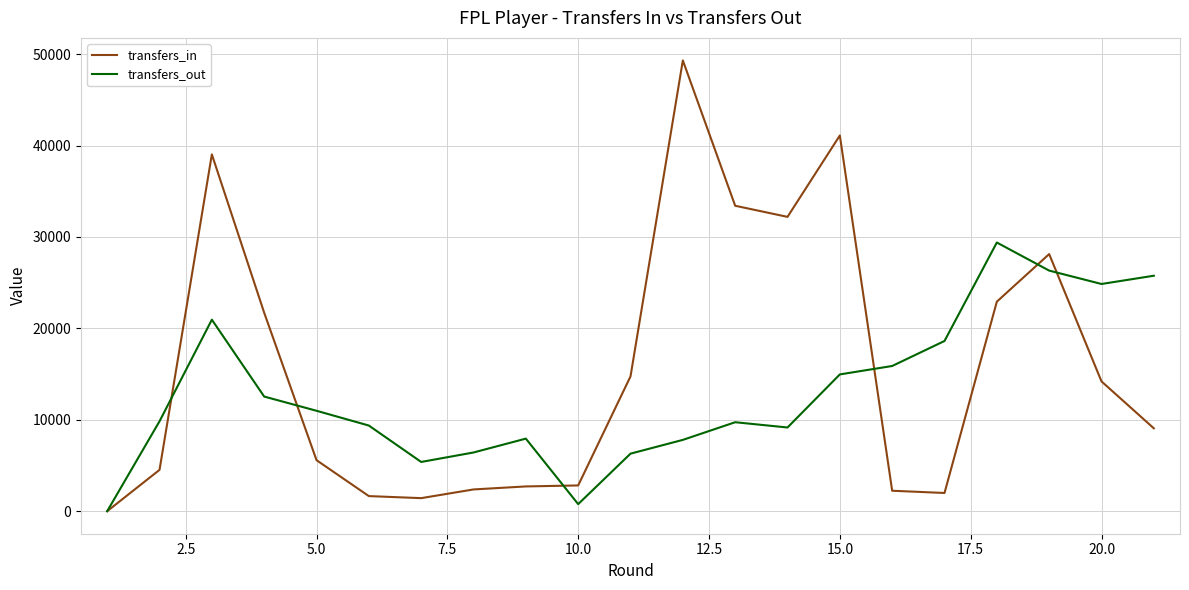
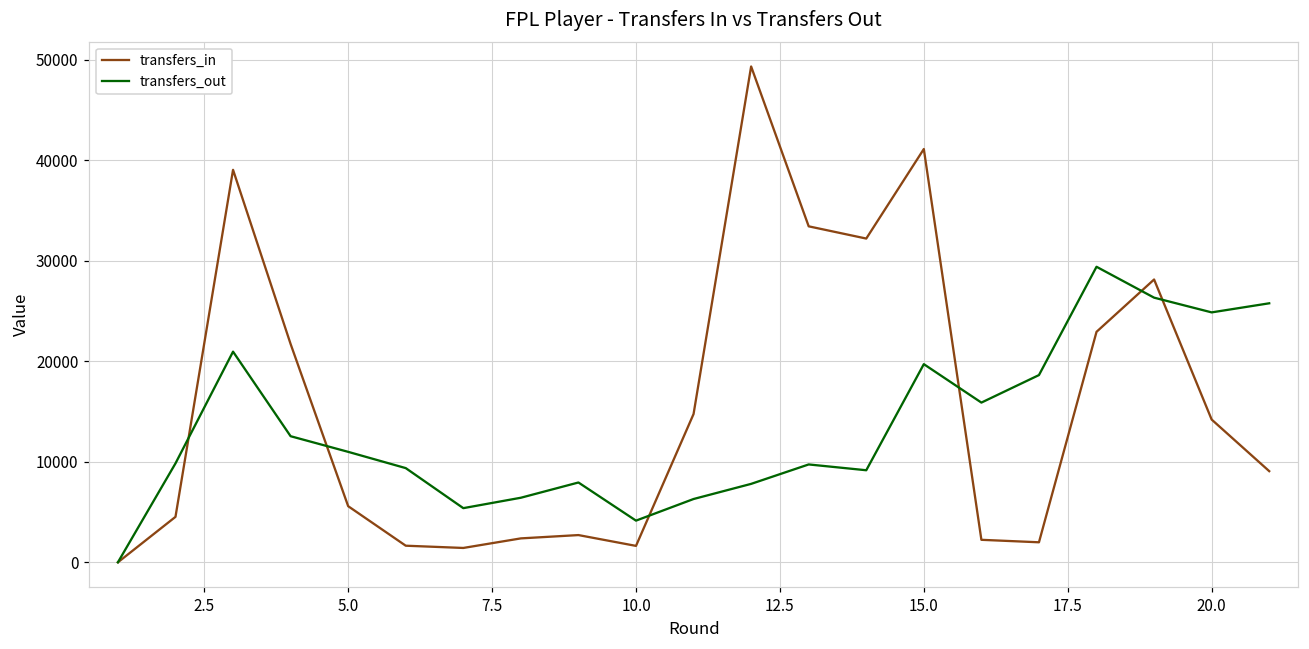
transfers_in, 10.0: 3000 -> 2000
transfers_out, 10.0: 1000 -> 4000
transfers_out, 15.0: 15000 -> 20000
